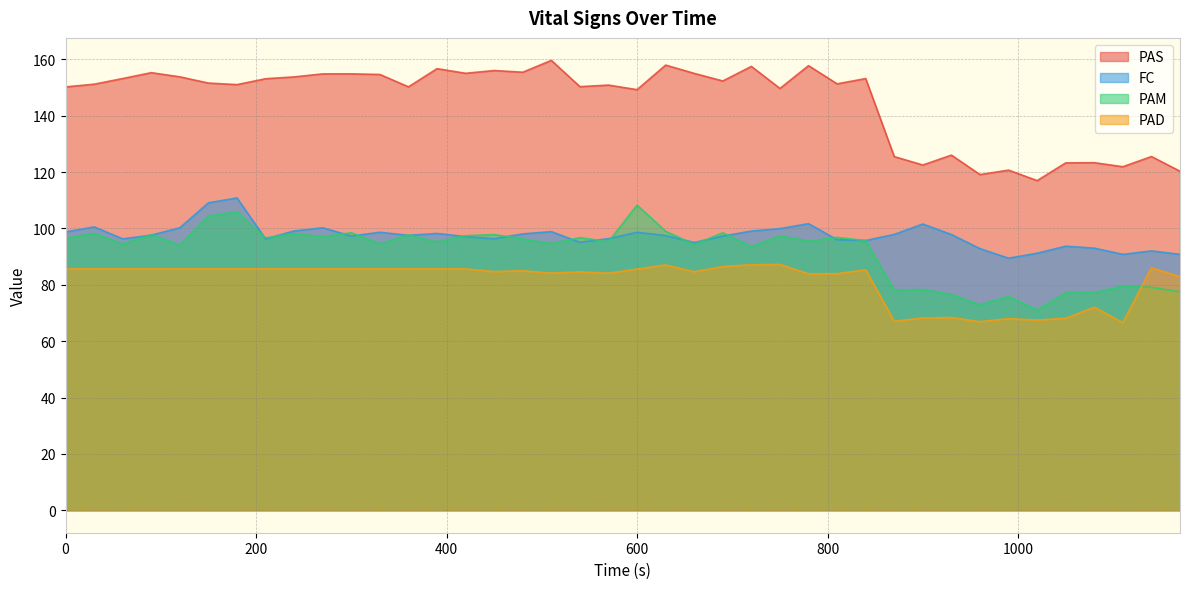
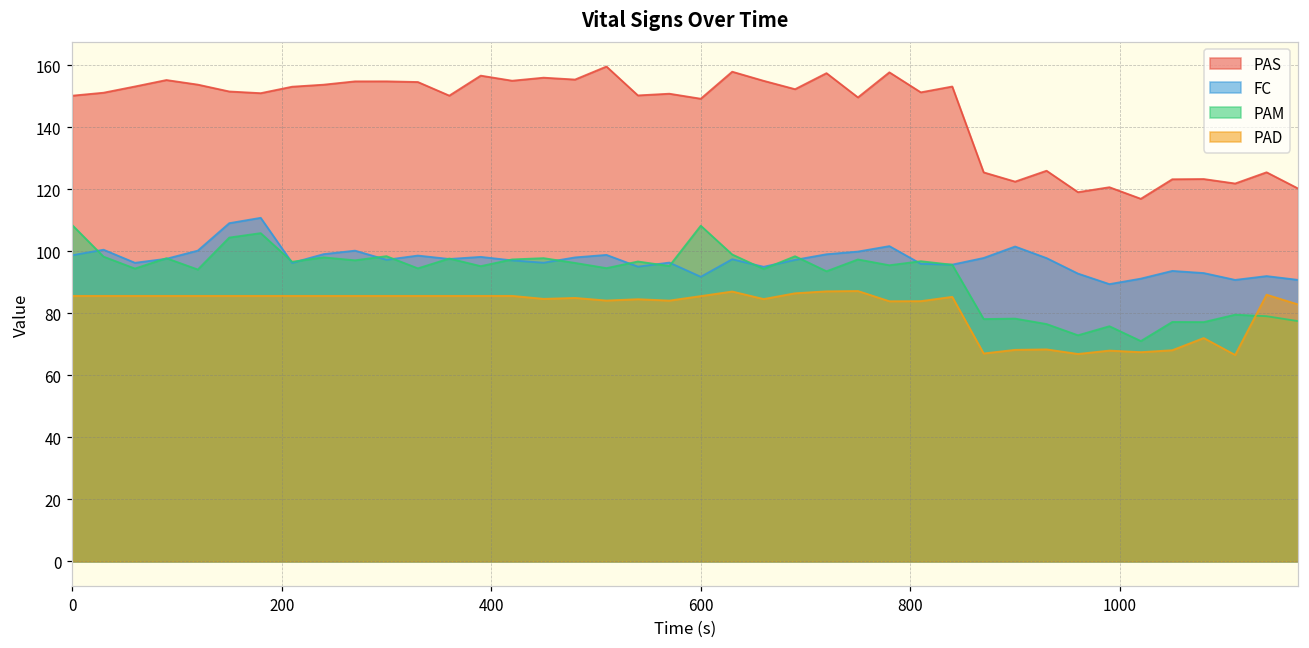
PAM, 0: 96 -> 109
FC, 600: 99 -> 92
